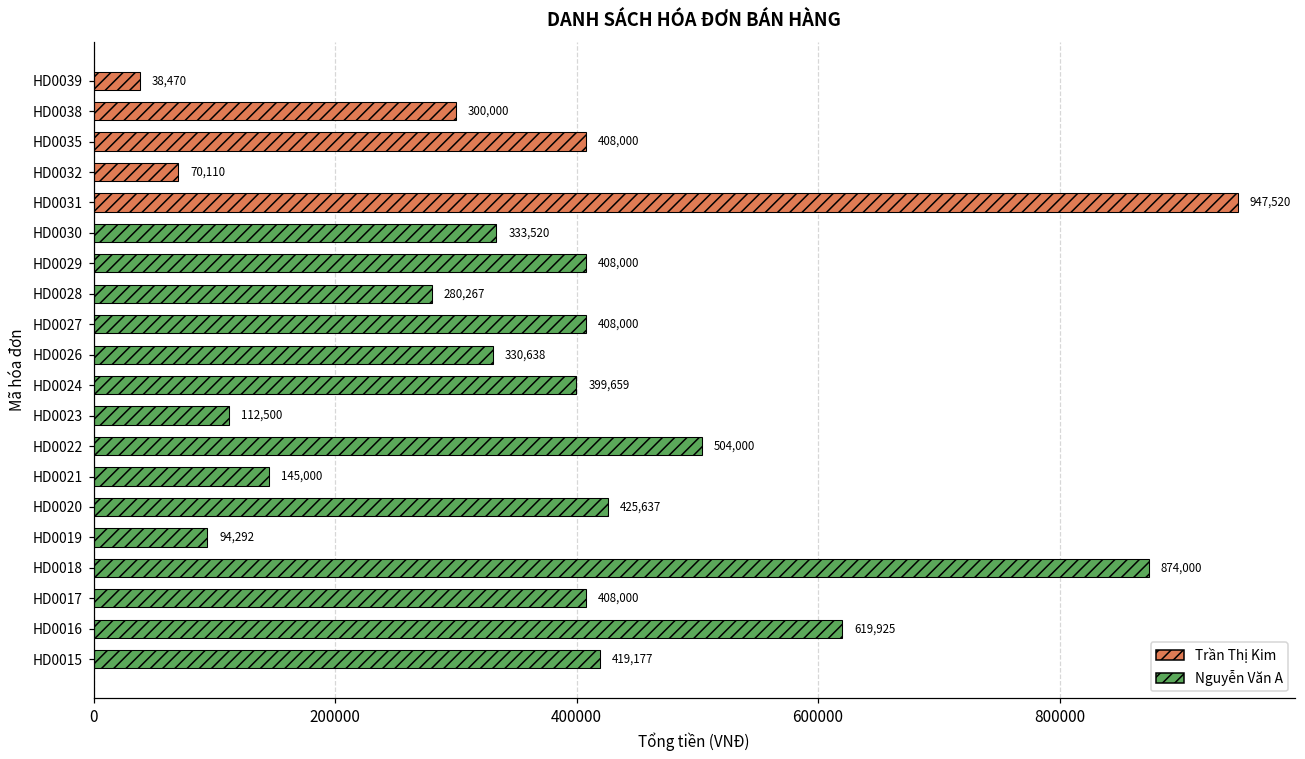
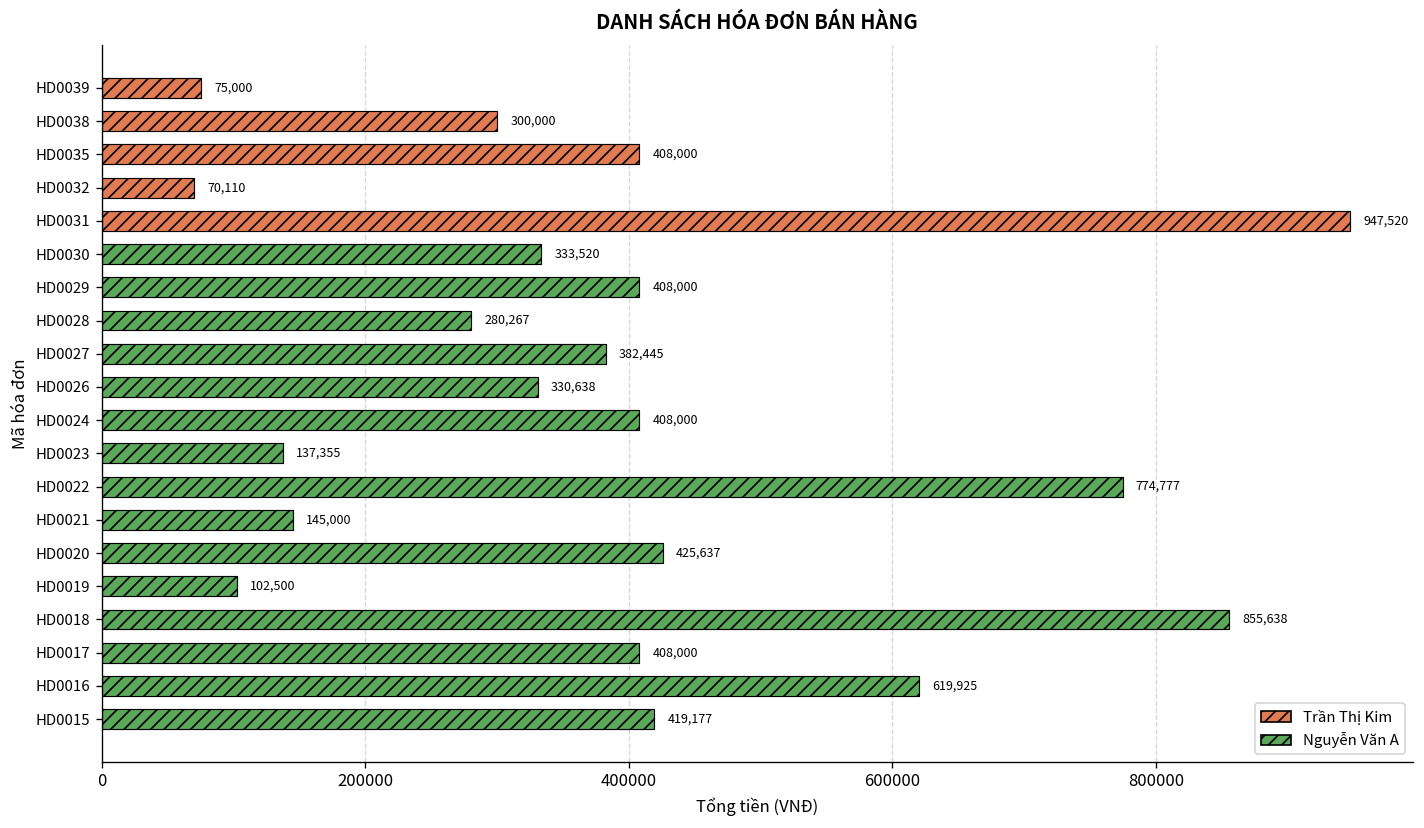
HD0039: 38,470 -> 75,000
HD0027: 408,000 -> 382,445
HD0024: 399,659 -> 408,000
HD0023: 112,500 -> 137,355
HD0022: 504,000 -> 774,777
HD0019: 94,292 -> 102,500
HD0018: 874,000 -> 855,638
